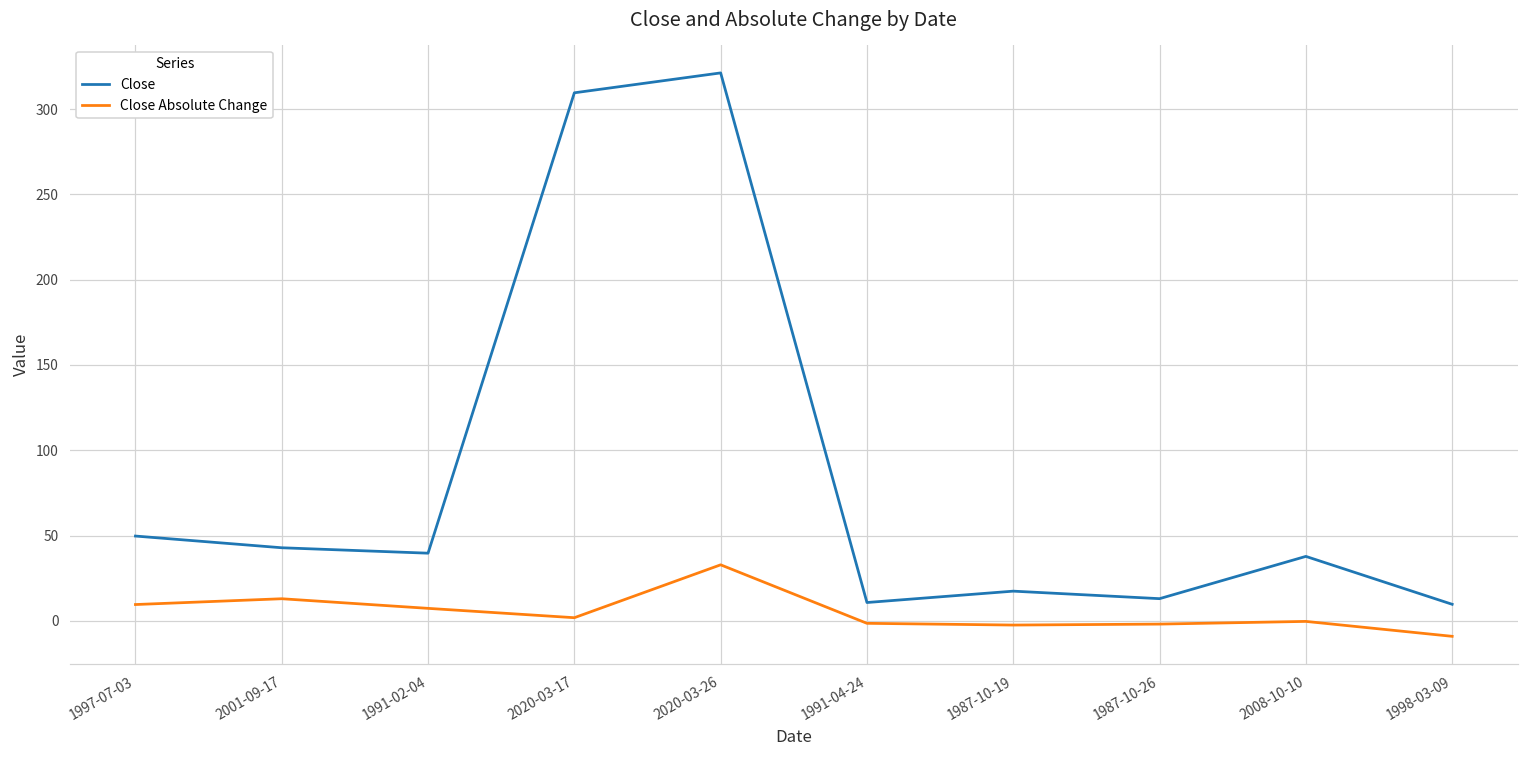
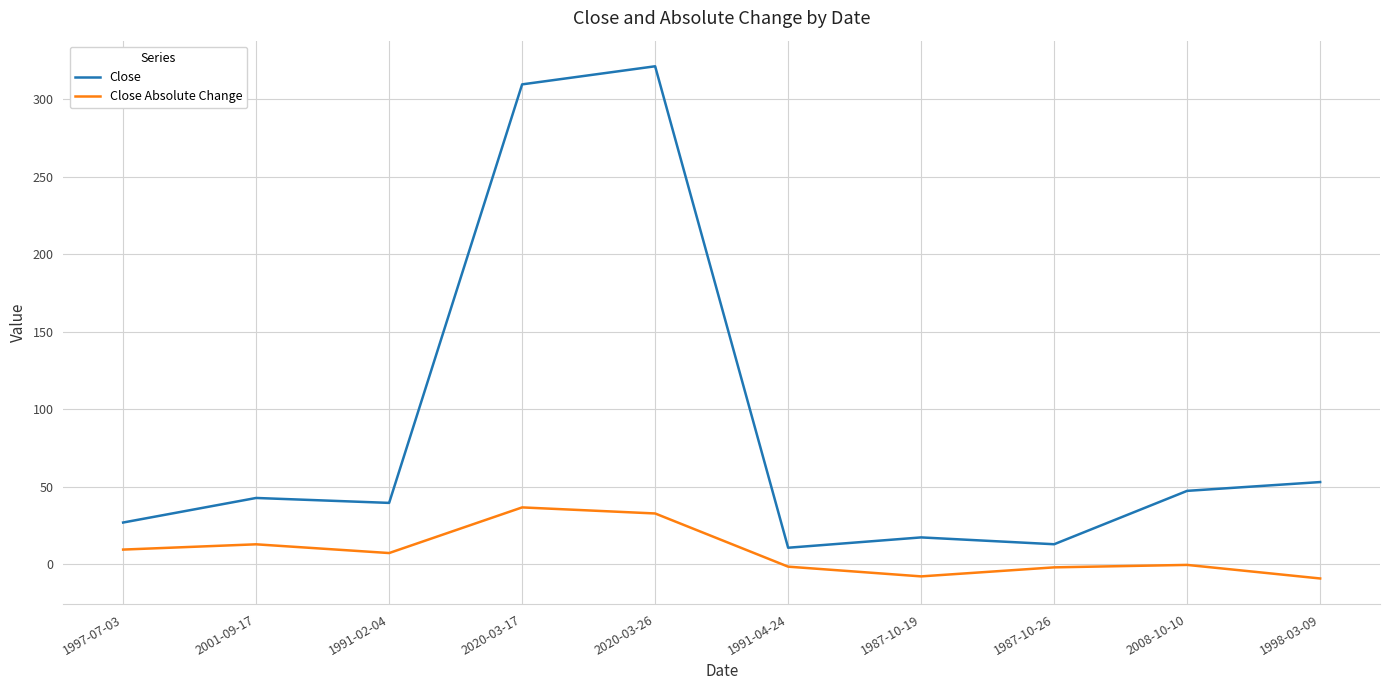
Close, 1997-07-03: 50 -> 27
Close Absolute Change, 2020-03-17: 2 -> 37
Close Absolute Change, 1987-10-19: -2 -> -8
Close, 2008-10-10: 38 -> 47
Close, 1998-03-09: 10 -> 53
